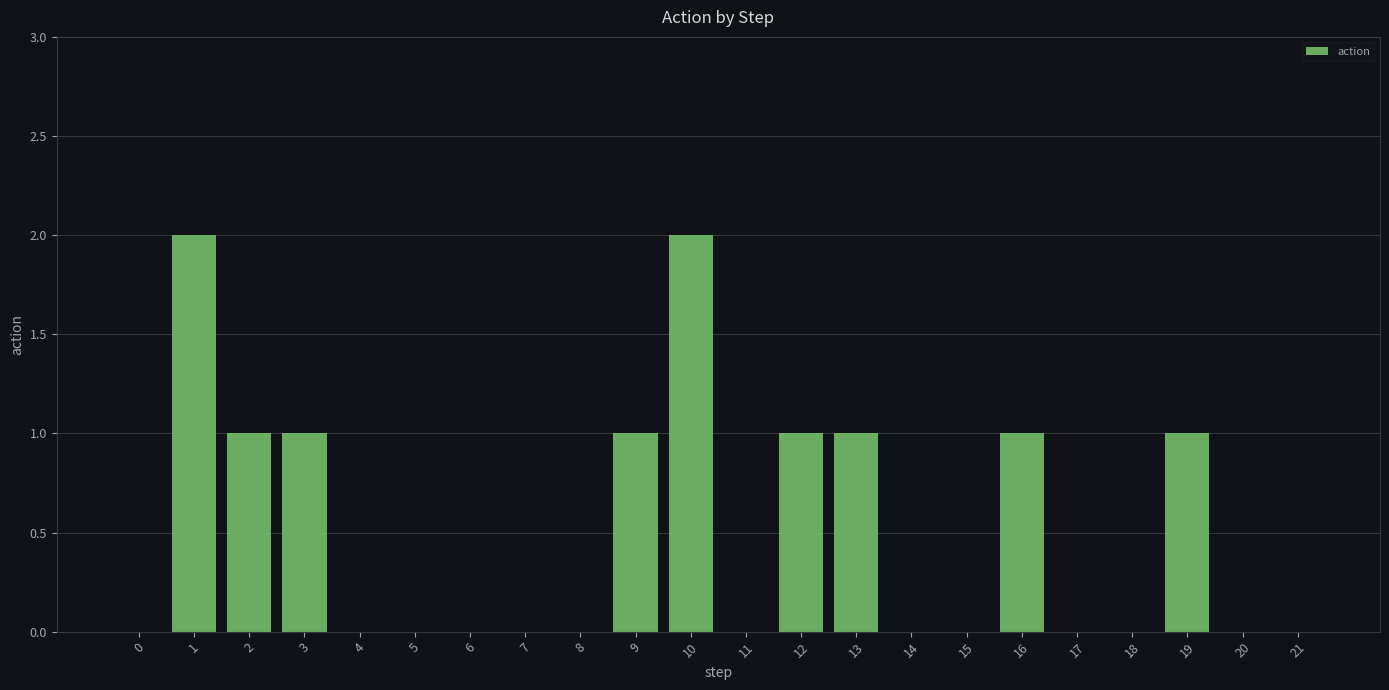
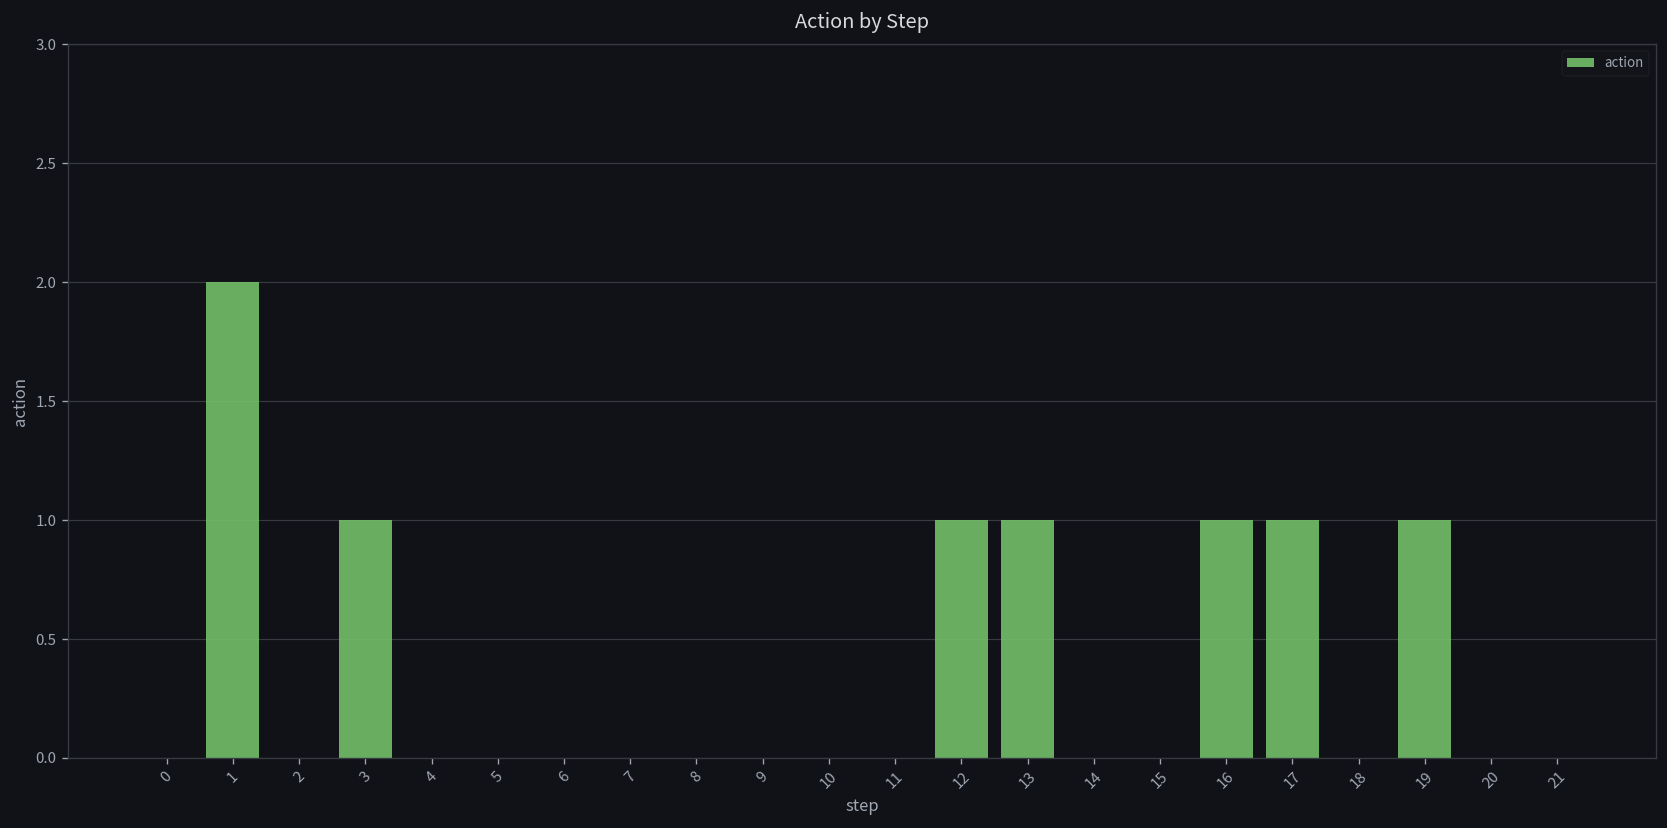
2: 1 -> 0
9: 1 -> 0
10: 2 -> 0
17: 0 -> 1
